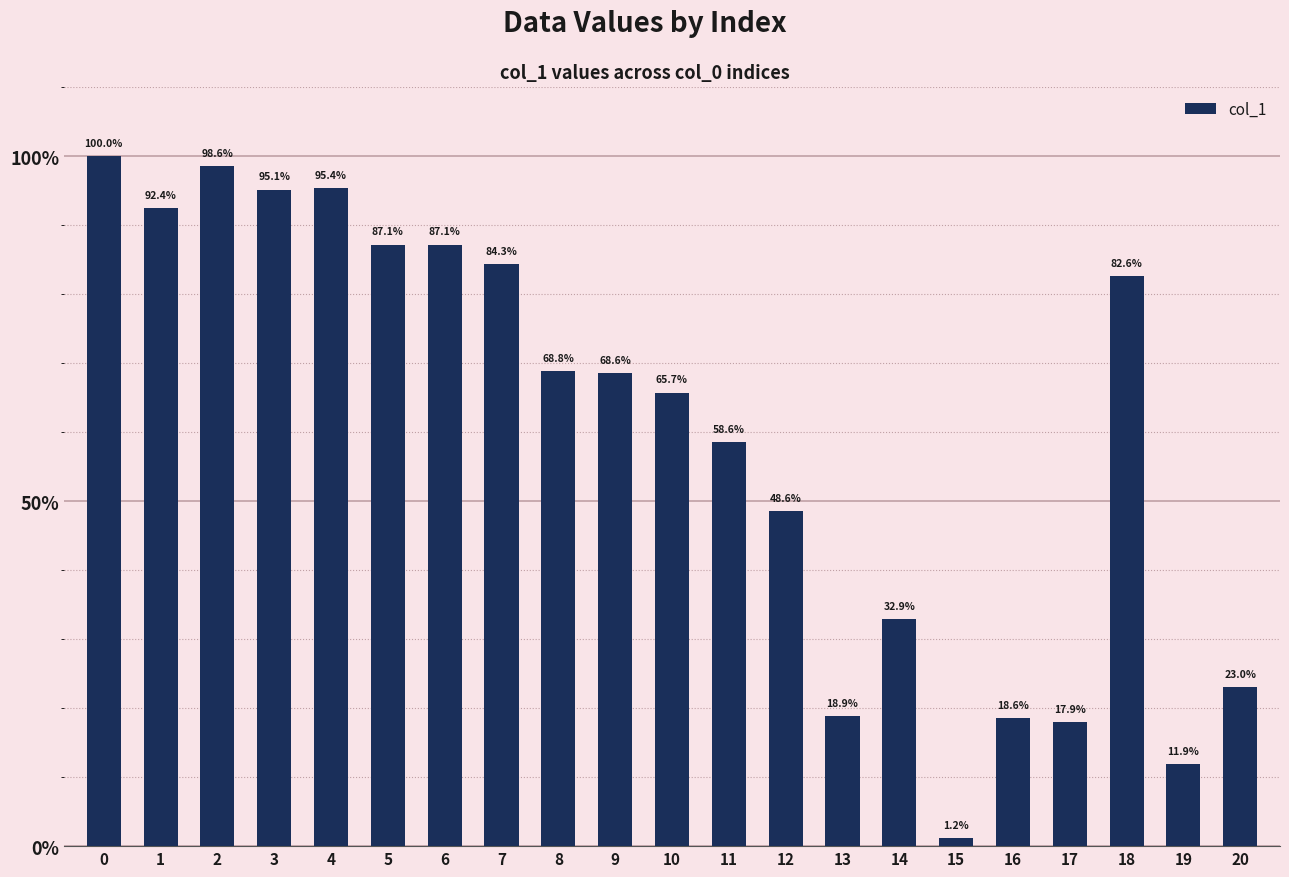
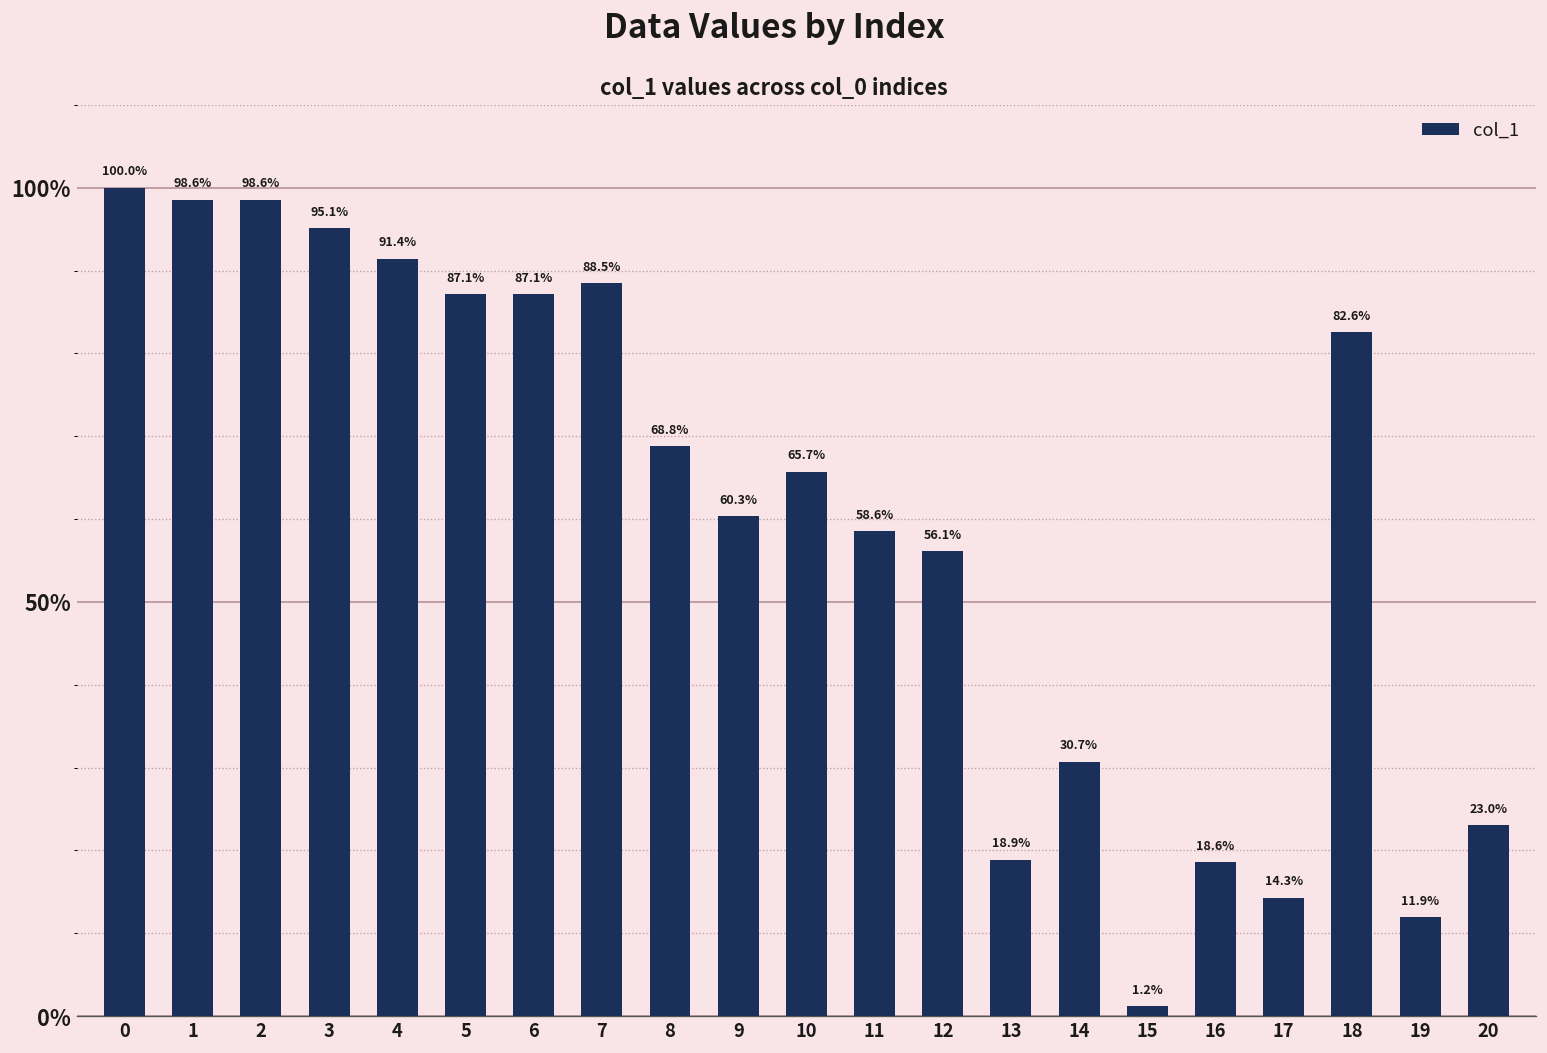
1: 92.4% -> 98.6%
4: 95.4% -> 91.4%
7: 84.3% -> 88.5%
9: 68.6% -> 60.3%
12: 48.6% -> 56.1%
14: 32.9% -> 30.7%
17: 17.9% -> 14.3%
